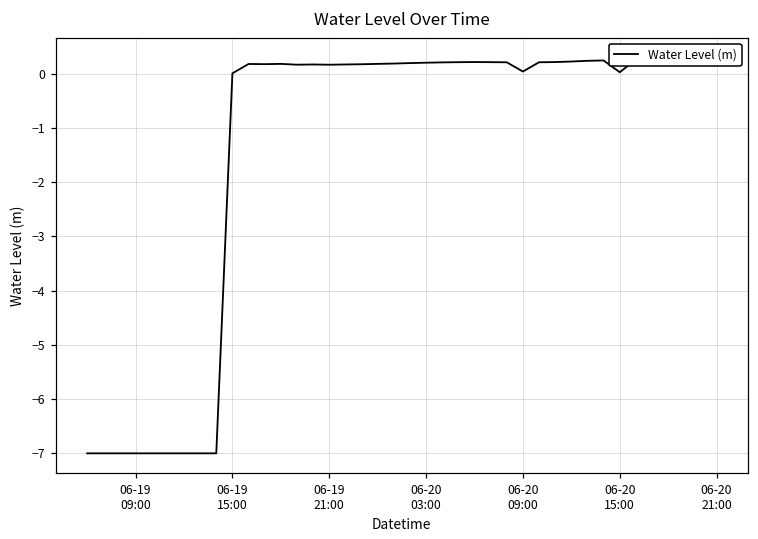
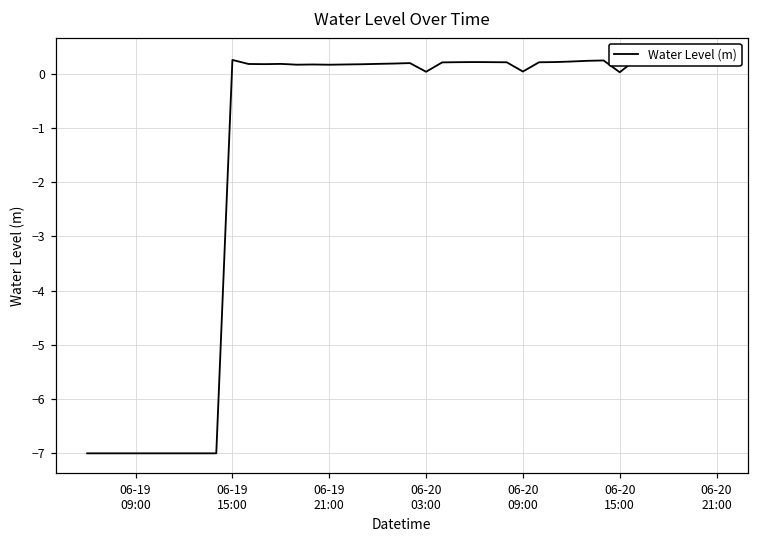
06-19 15:00: 0.0 -> 0.3
06-20 03:00: 0.2 -> 0.0
